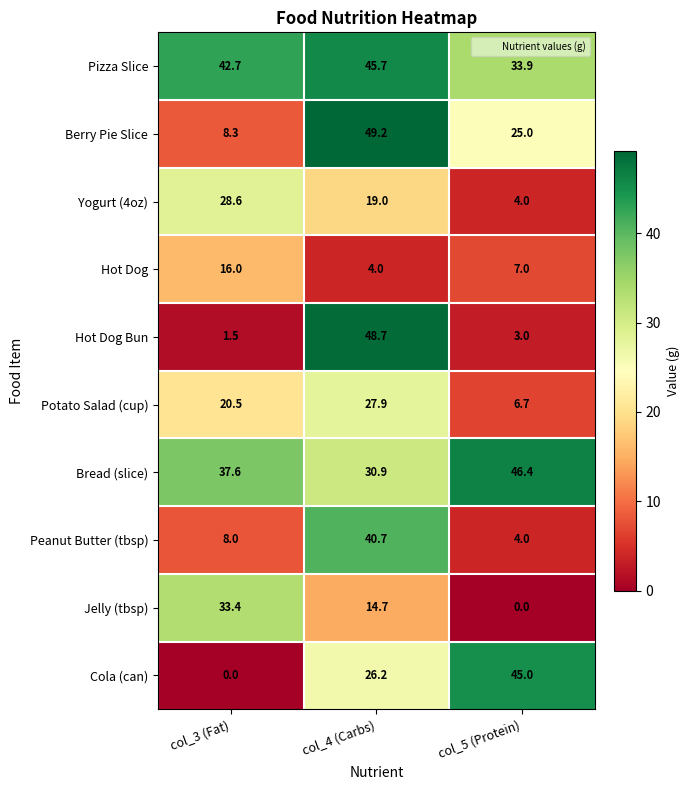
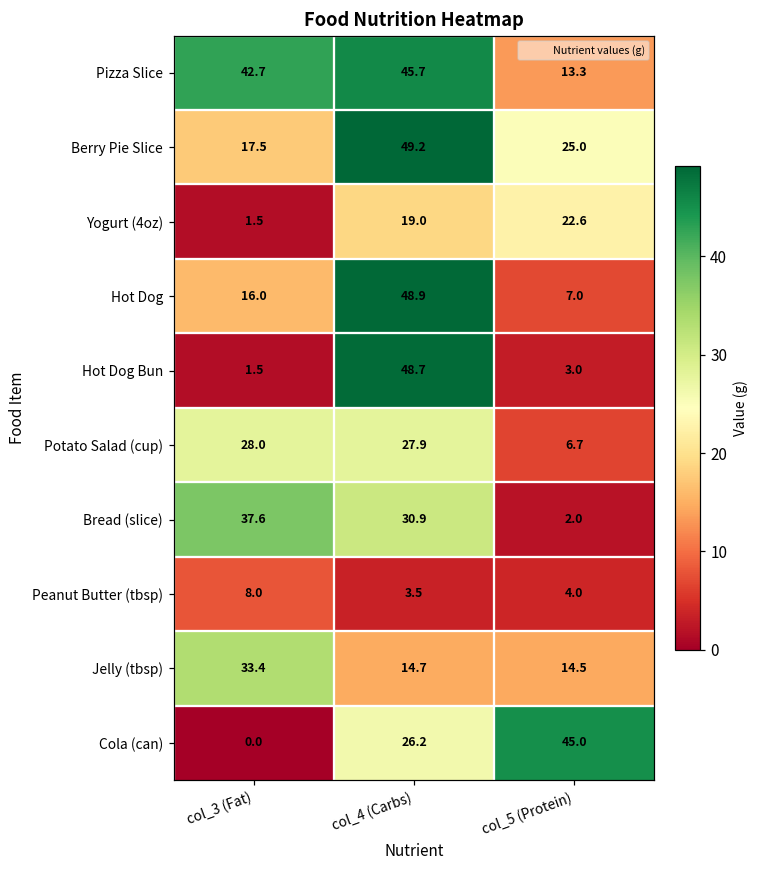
Pizza Slice, col_5 (Protein): 33.9 -> 13.3
Berry Pie Slice, col_3 (Fat): 8.3 -> 17.5
Yogurt (4oz), col_3 (Fat): 28.6 -> 1.5
Yogurt (4oz), col_5 (Protein): 4.0 -> 22.6
Hot Dog, col_4 (Carbs): 4.0 -> 48.9
Potato Salad (cup), col_3 (Fat): 20.5 -> 28.0
Bread (slice), col_5 (Protein): 46.4 -> 2.0
Peanut Butter (tbsp), col_4 (Carbs): 40.7 -> 3.5
Jelly (tbsp), col_5 (Protein): 0.0 -> 14.5
